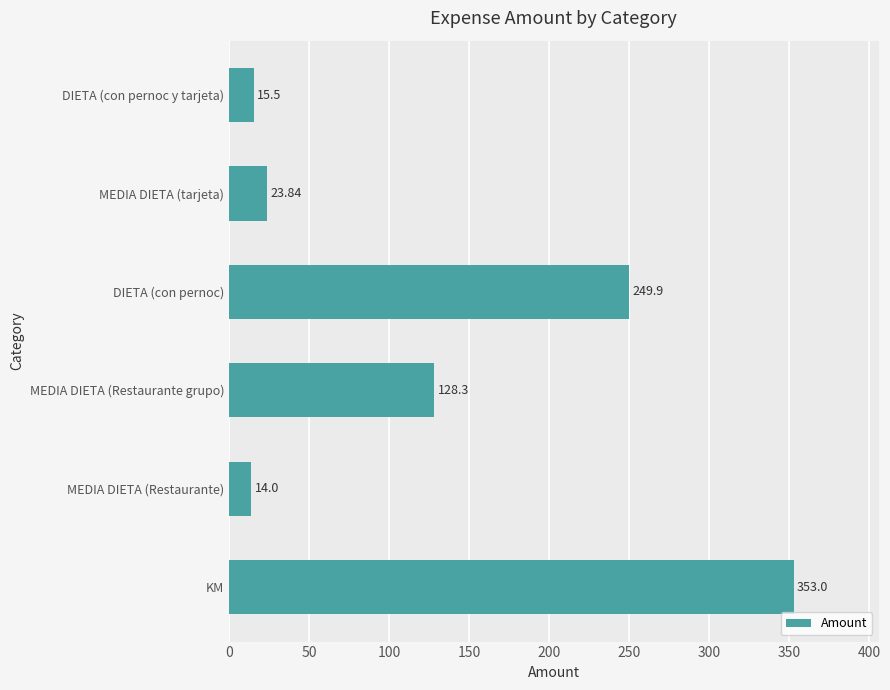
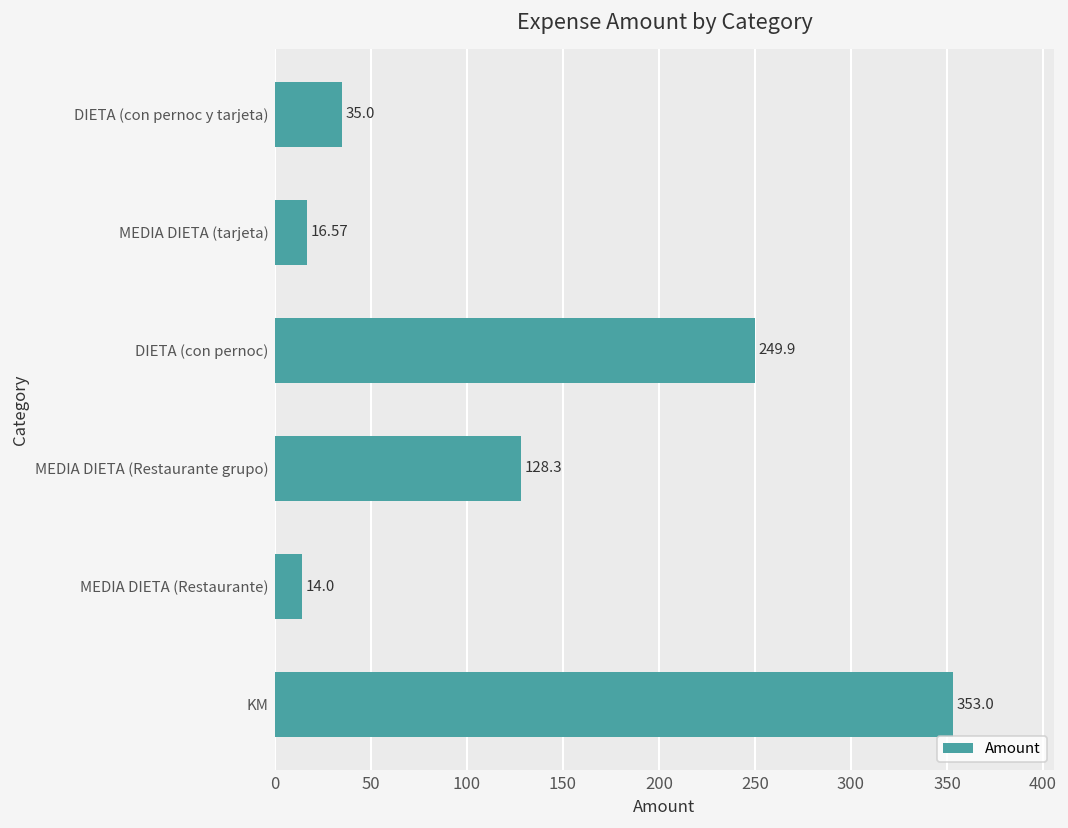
DIETA (con pernoc y tarjeta): 15.5 -> 35.0
MEDIA DIETA (tarjeta): 23.84 -> 16.57
